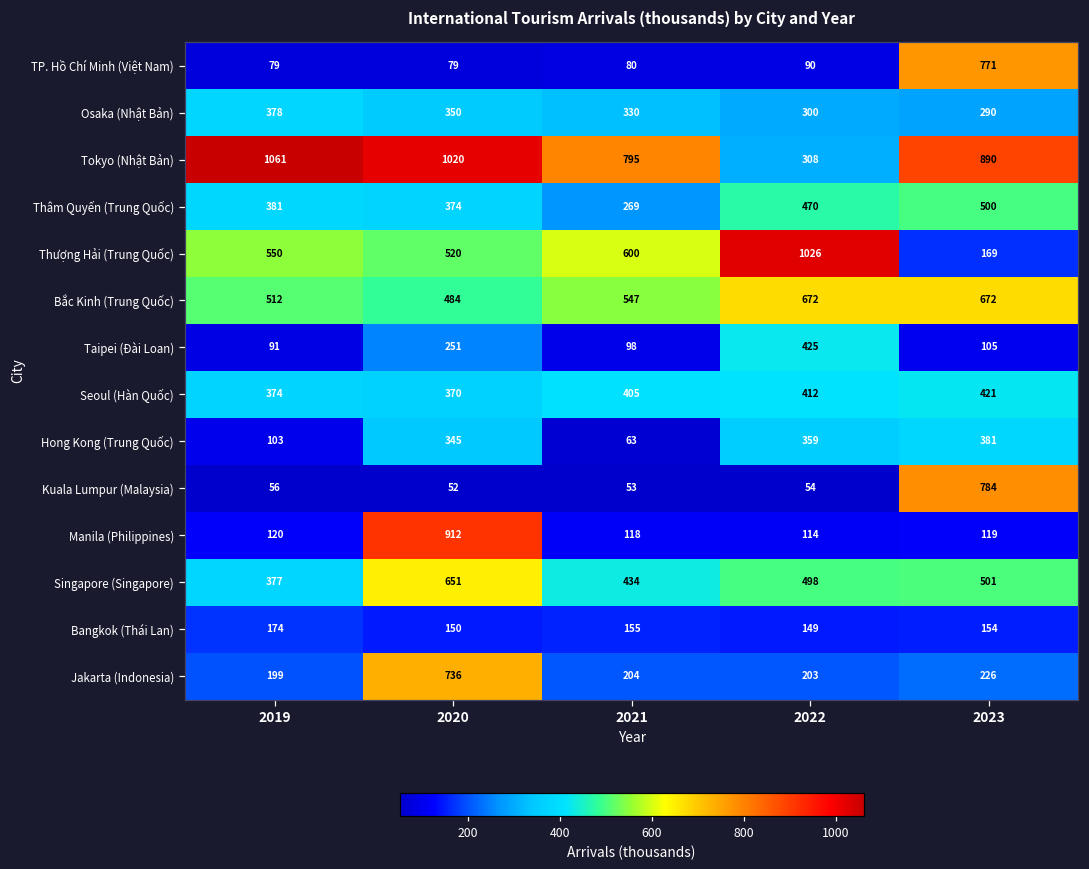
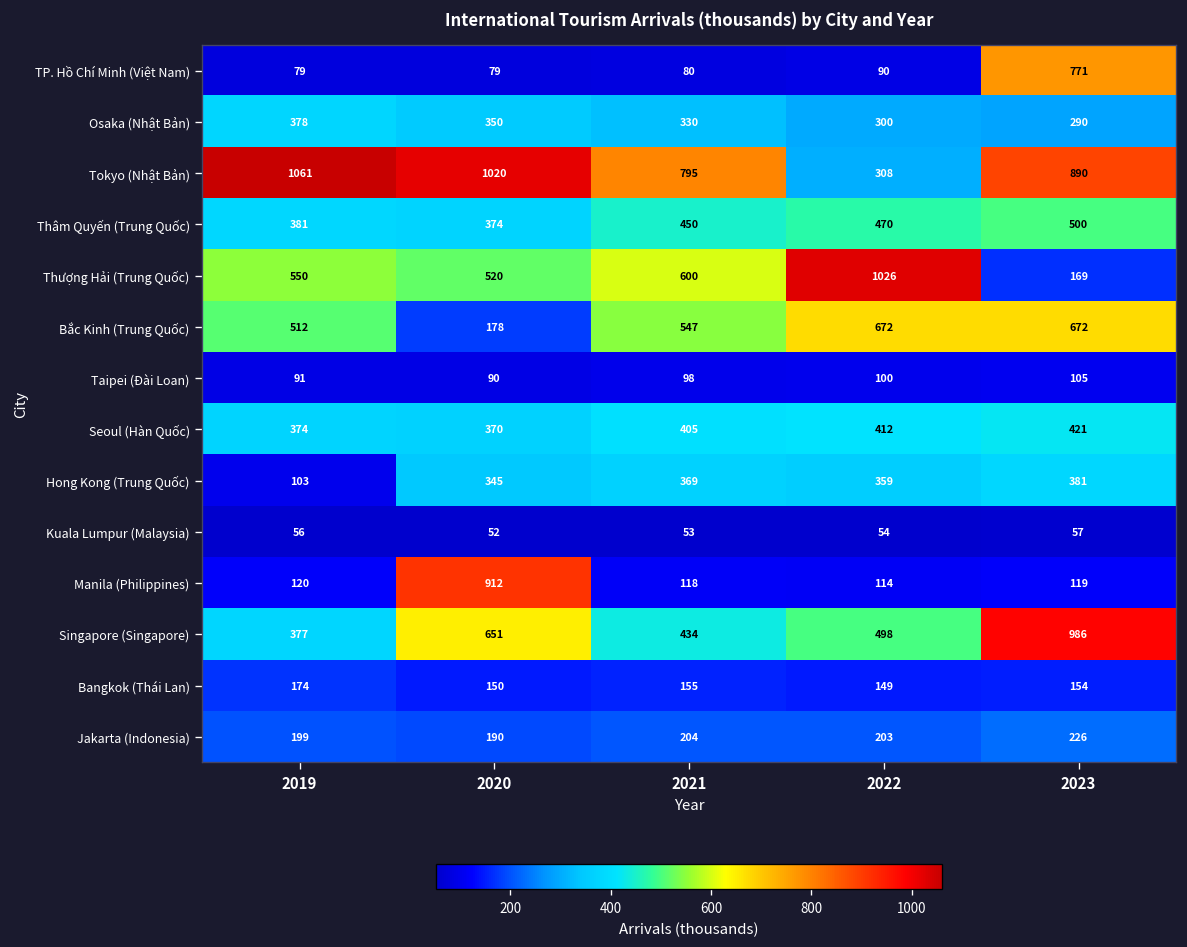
Thâm Quyến (Trung Quốc), 2021: 269 -> 450
Bắc Kinh (Trung Quốc), 2020: 484 -> 178
Taipei (Đài Loan), 2020: 251 -> 90
Taipei (Đài Loan), 2022: 425 -> 100
Hong Kong (Trung Quốc), 2021: 63 -> 369
Kuala Lumpur (Malaysia), 2023: 784 -> 57
Singapore (Singapore), 2023: 501 -> 986
Jakarta (Indonesia), 2020: 736 -> 190
